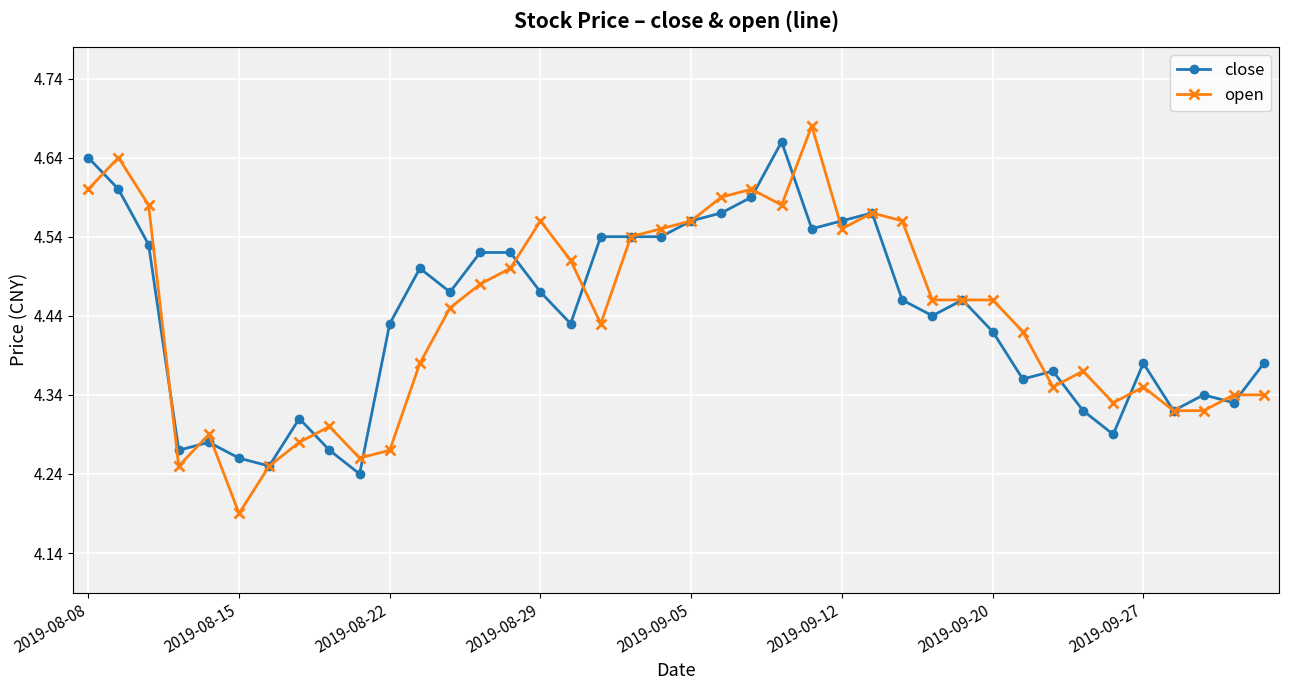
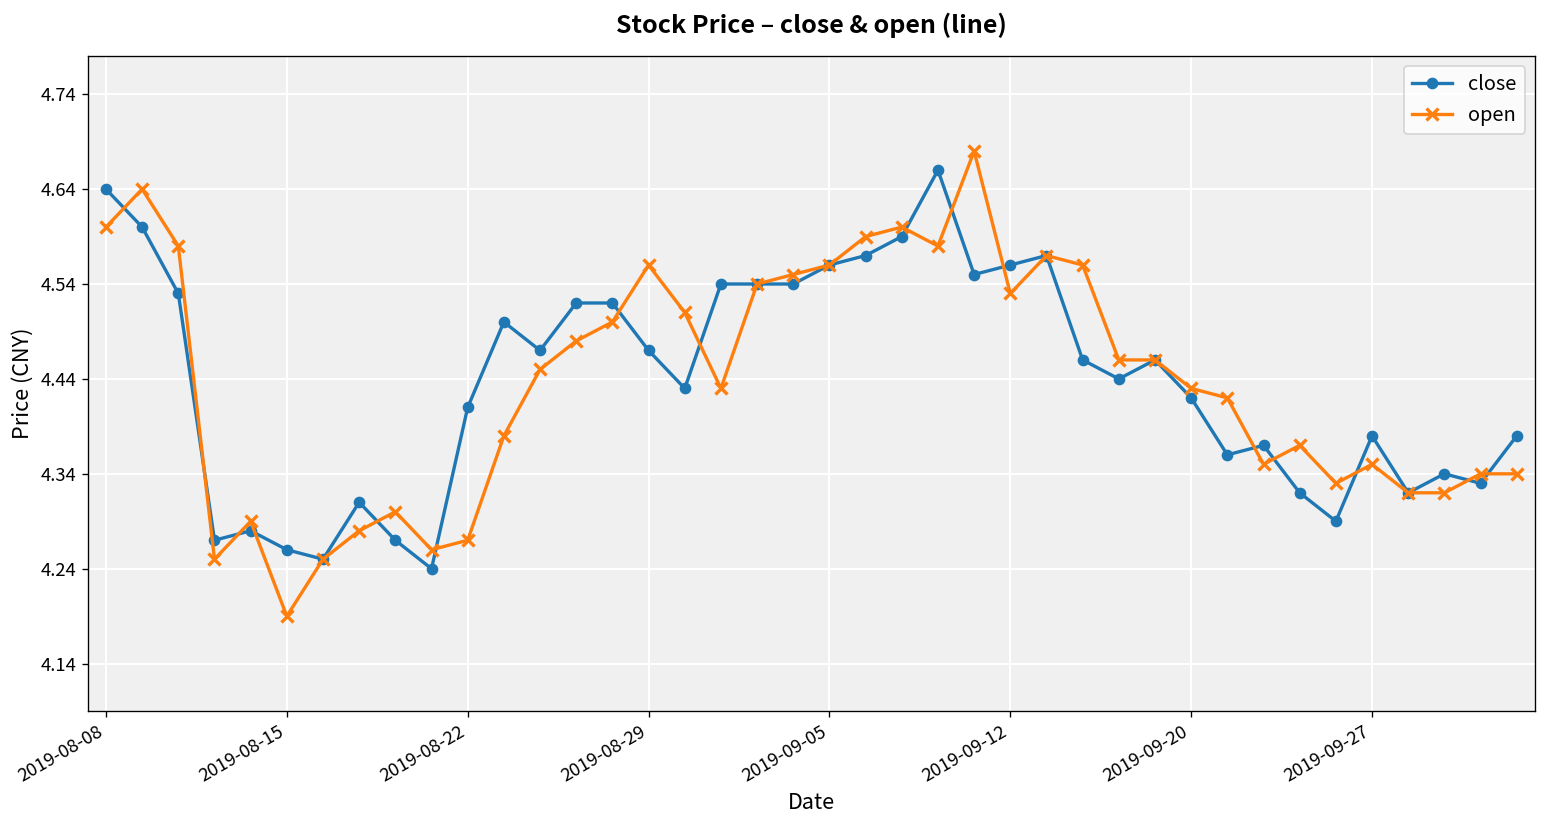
close, 2019-08-22: 4.43 -> 4.41
open, 2019-09-12: 4.55 -> 4.53
open, 2019-09-20: 4.46 -> 4.43
